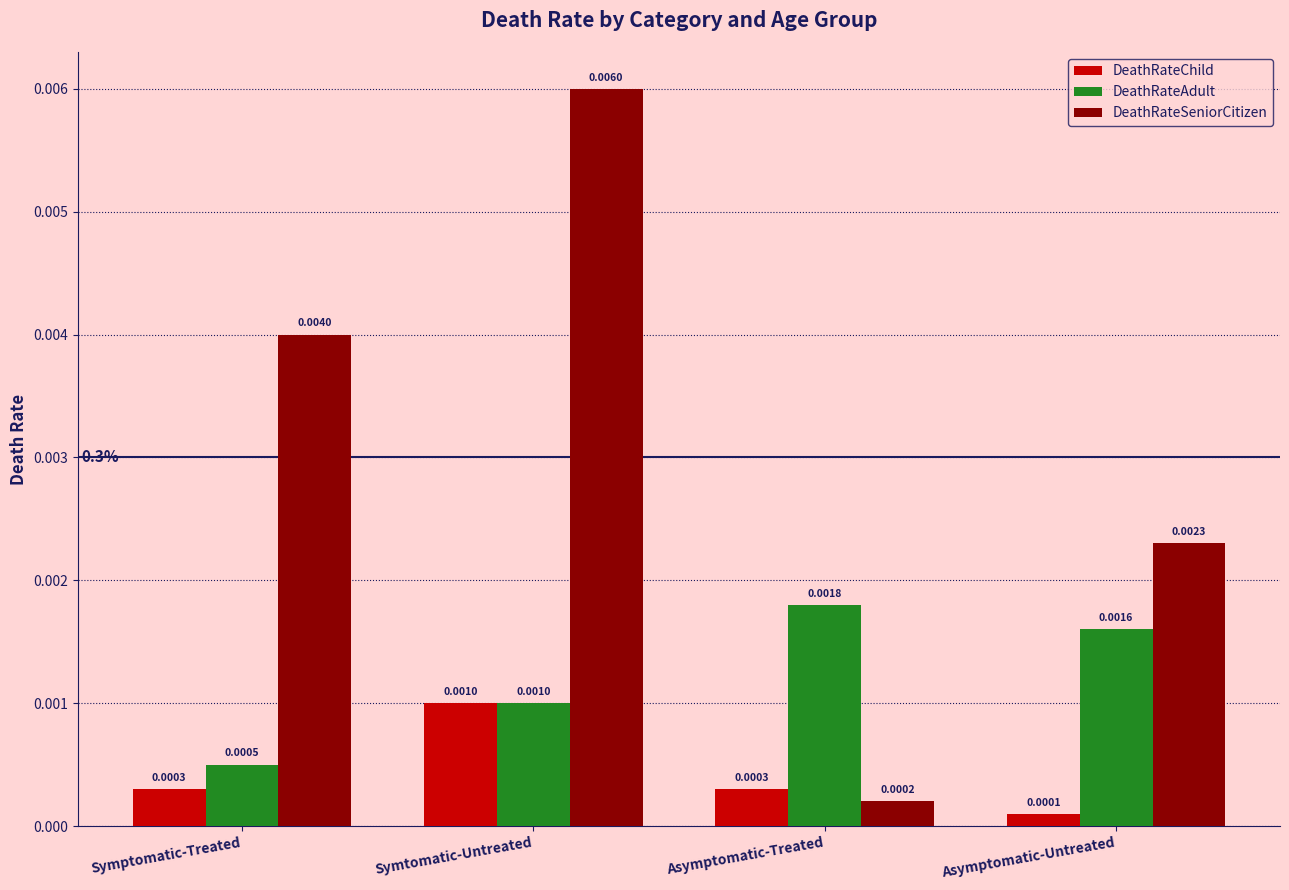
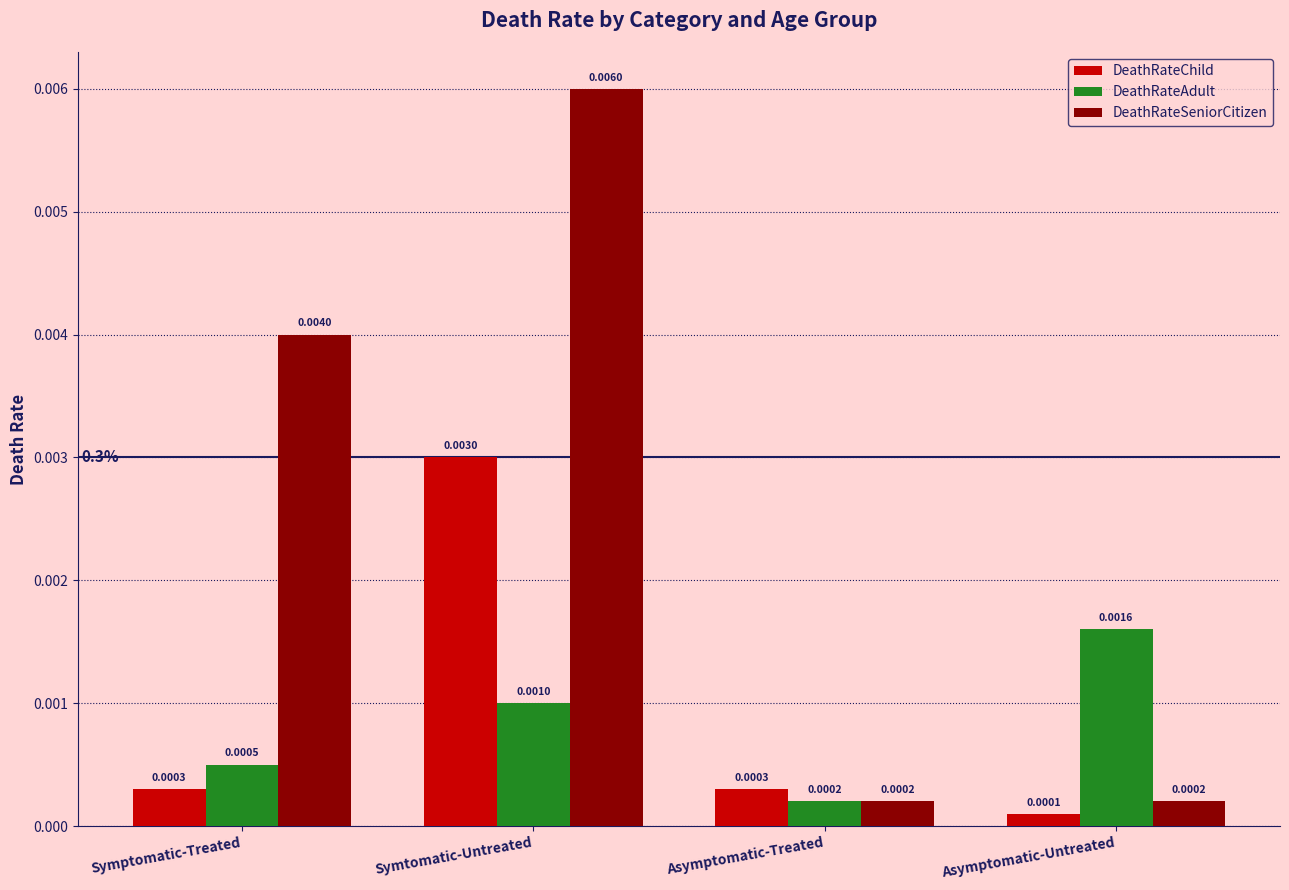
DeathRateChild, Symtomatic-Untreated: 0.0010 -> 0.0030
DeathRateAdult, Asymptomatic-Treated: 0.0018 -> 0.0002
DeathRateSeniorCitizen, Asymptomatic-Untreated: 0.0023 -> 0.0002
